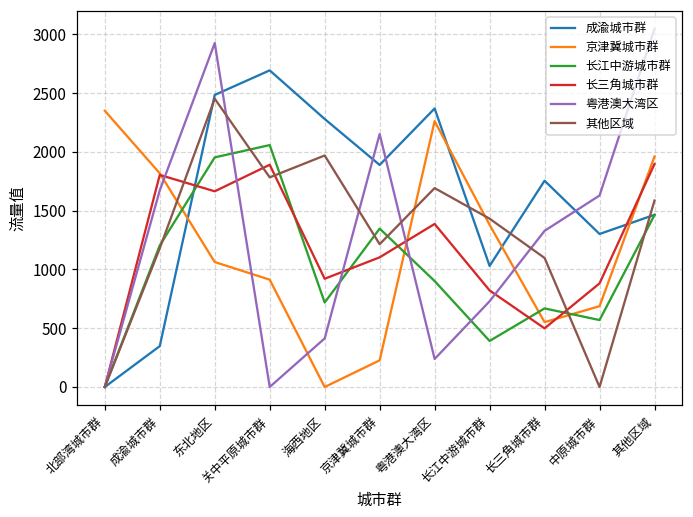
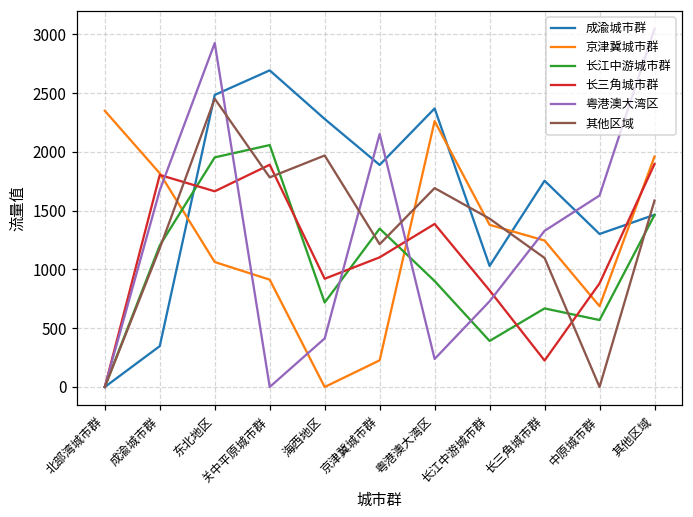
京津冀城市群, 长三角城市群: 550 -> 1250
长三角城市群, 长三角城市群: 500 -> 230
